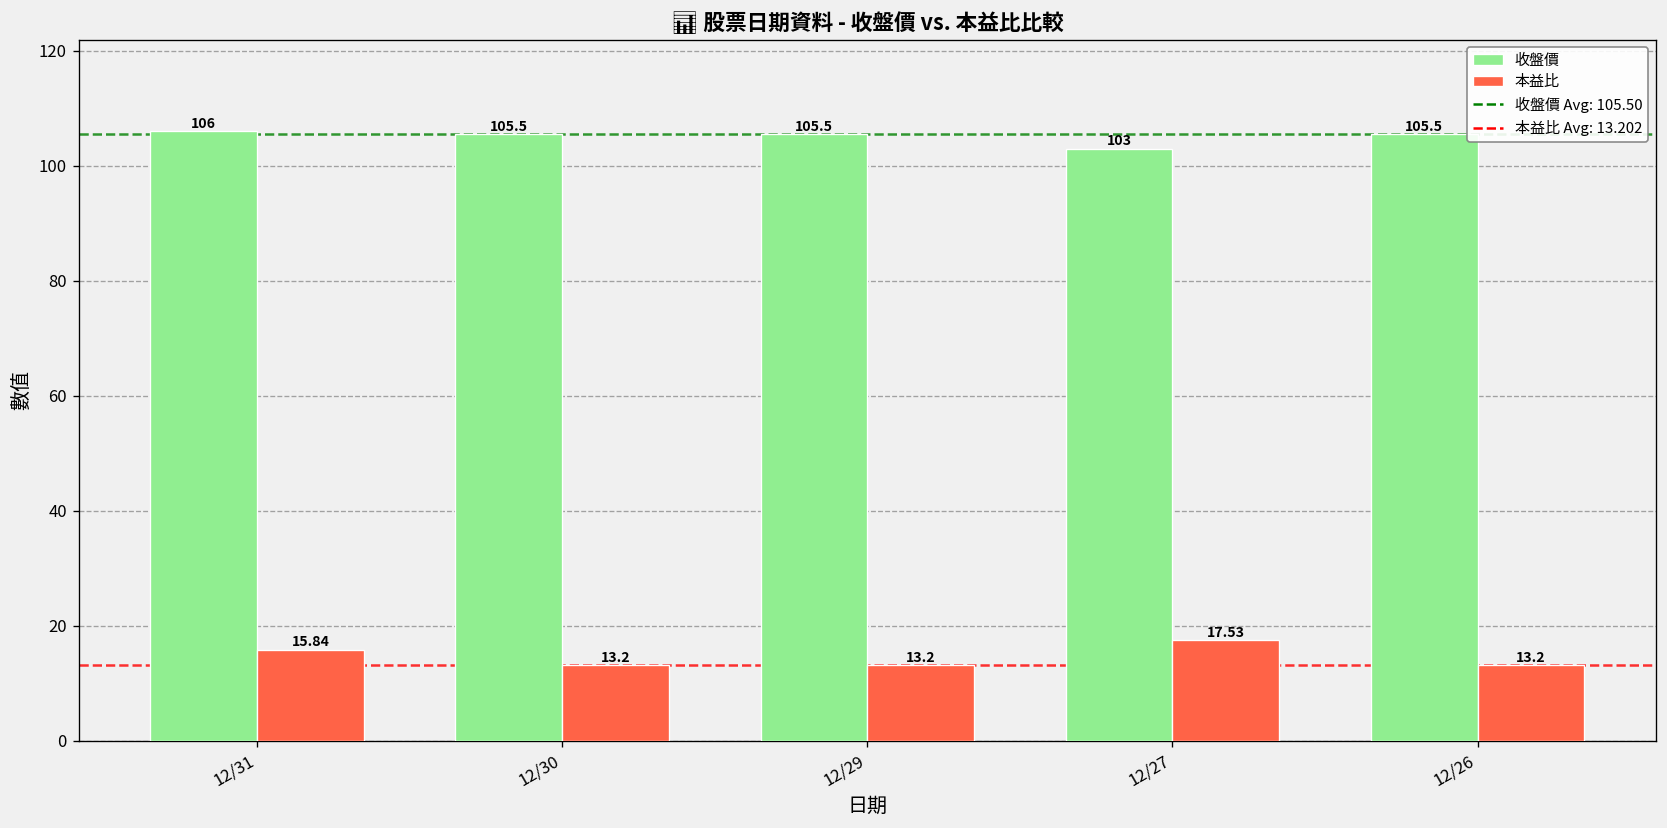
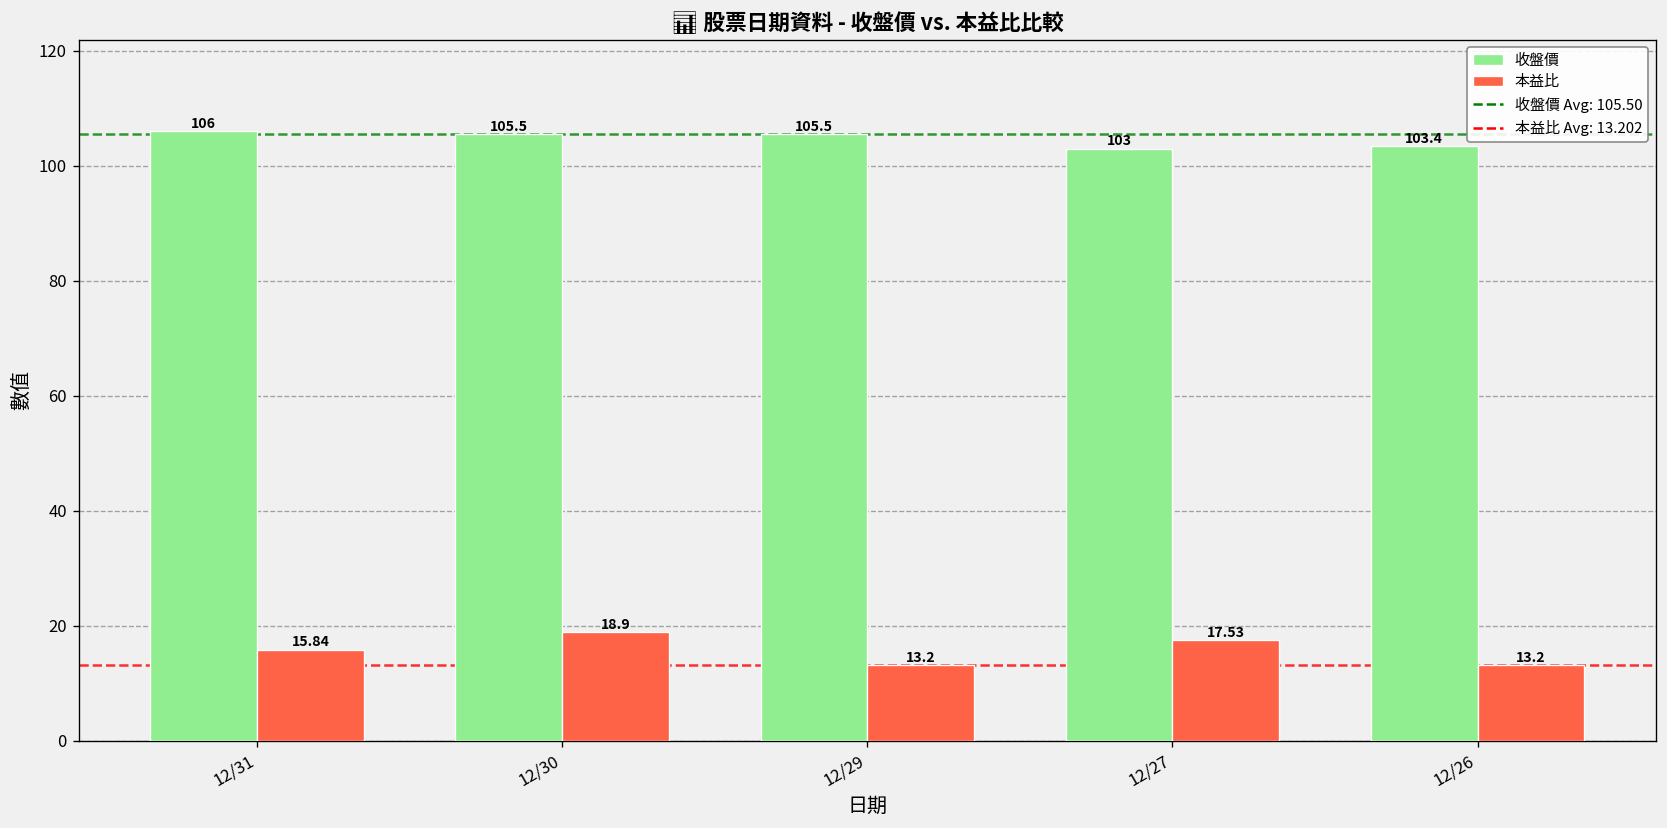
本益比, 12/30: 13.2 -> 18.9
收盤價, 12/26: 105.5 -> 103.4
